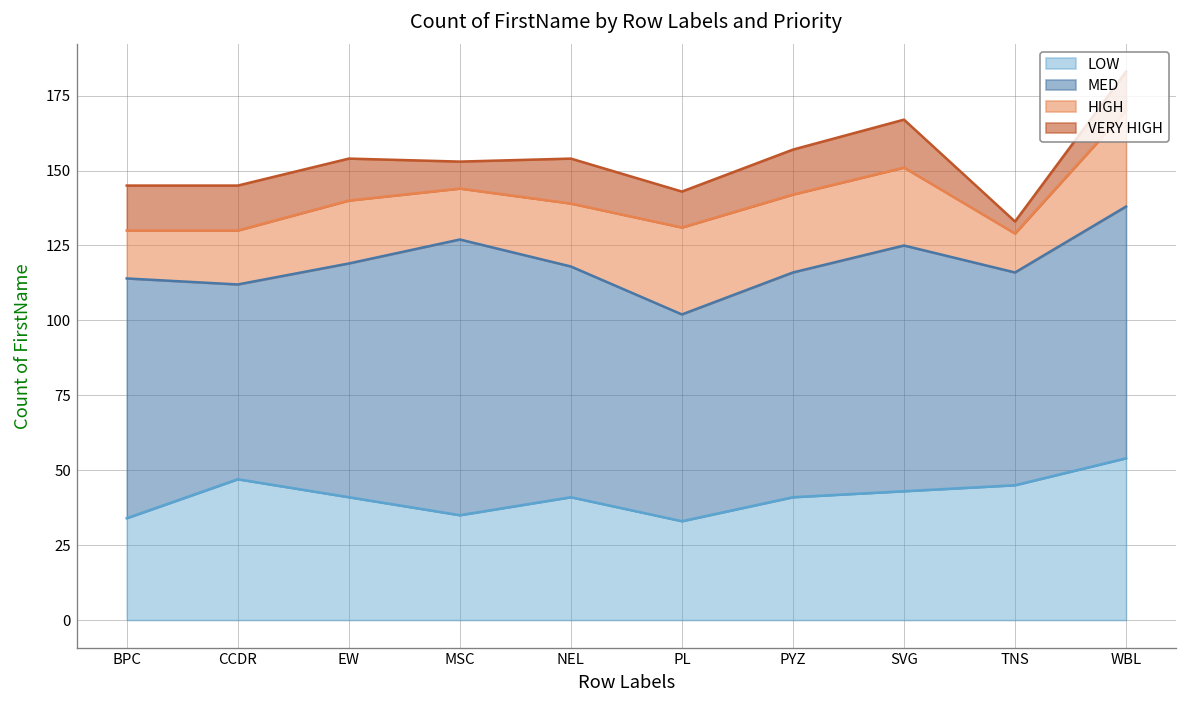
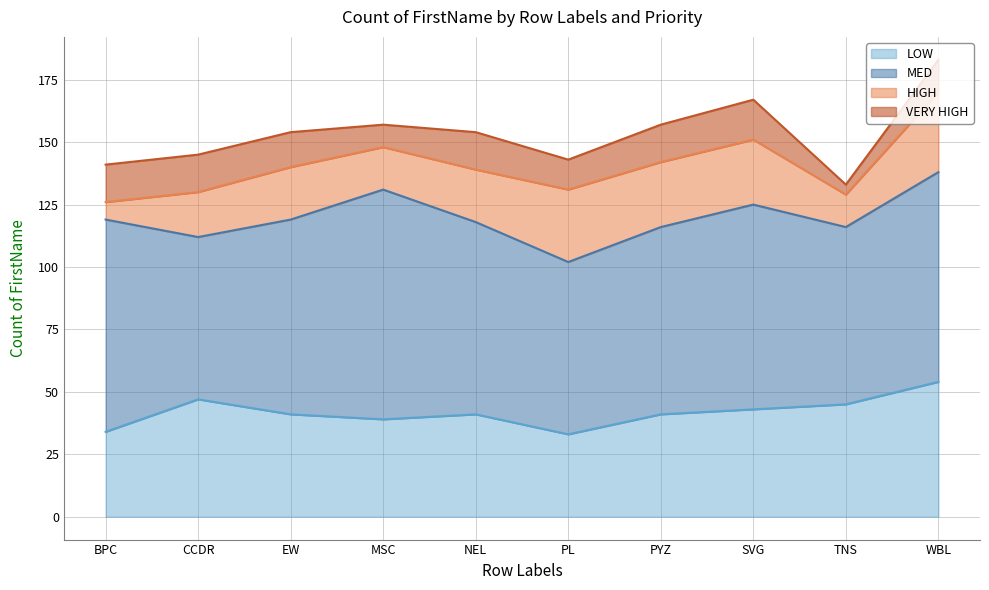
MED, BPC: 80 -> 85
HIGH, BPC: 16 -> 7
LOW, MSC: 35 -> 39
